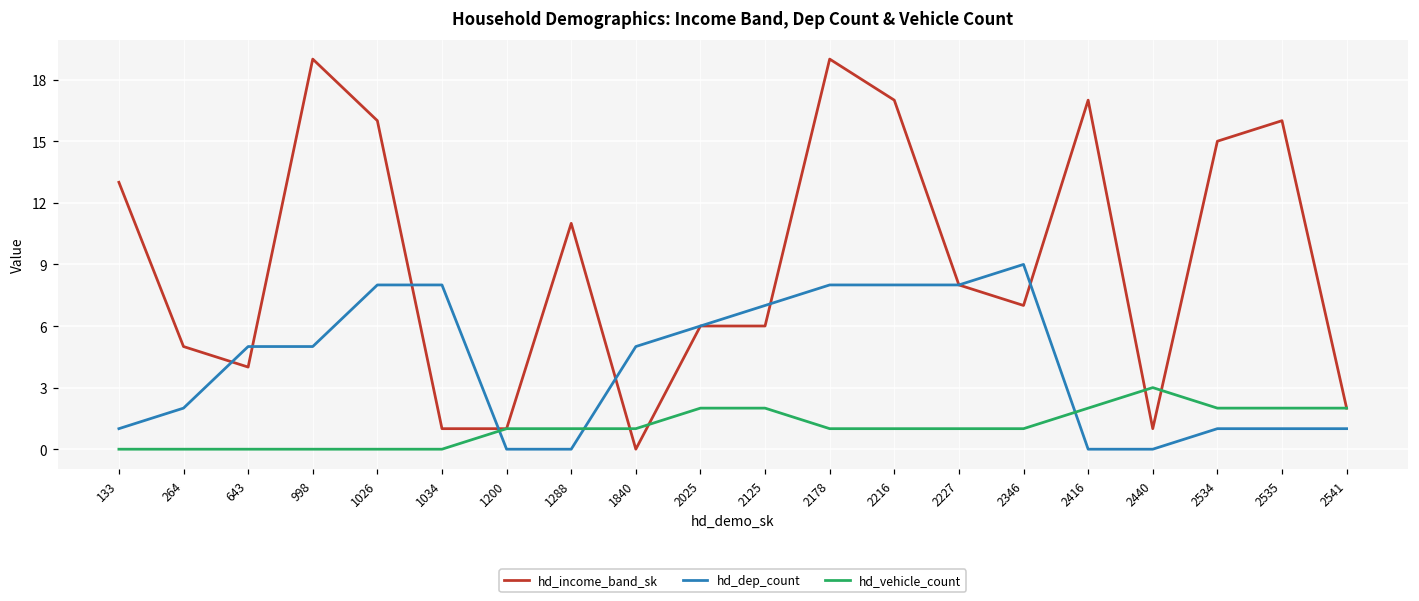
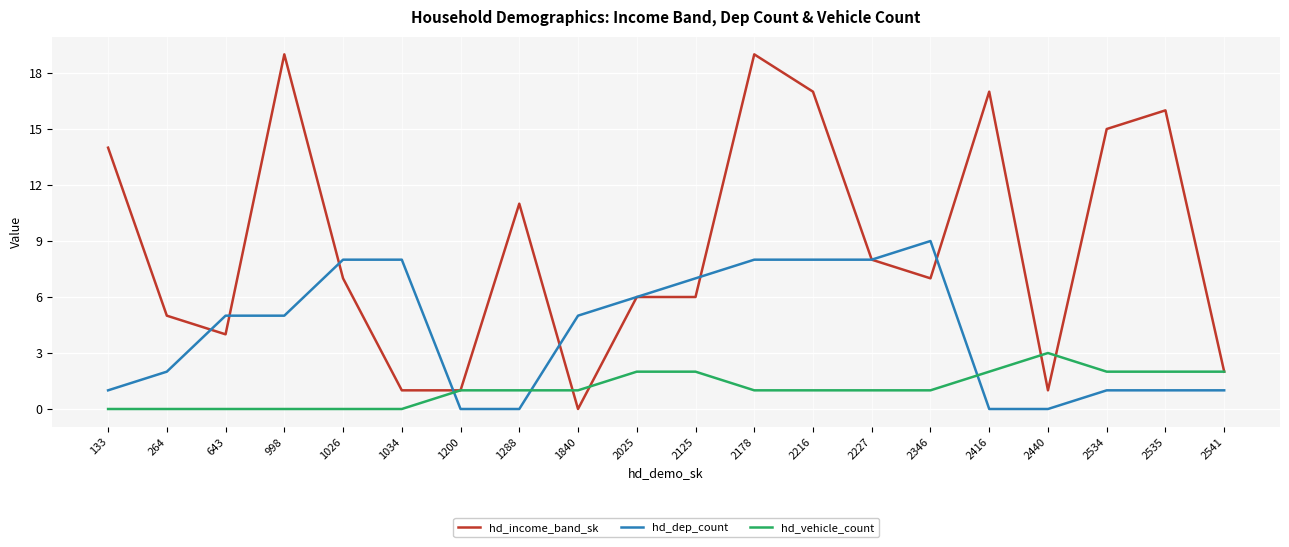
hd_income_band_sk, 133: 13 -> 14
hd_income_band_sk, 1026: 16 -> 7
